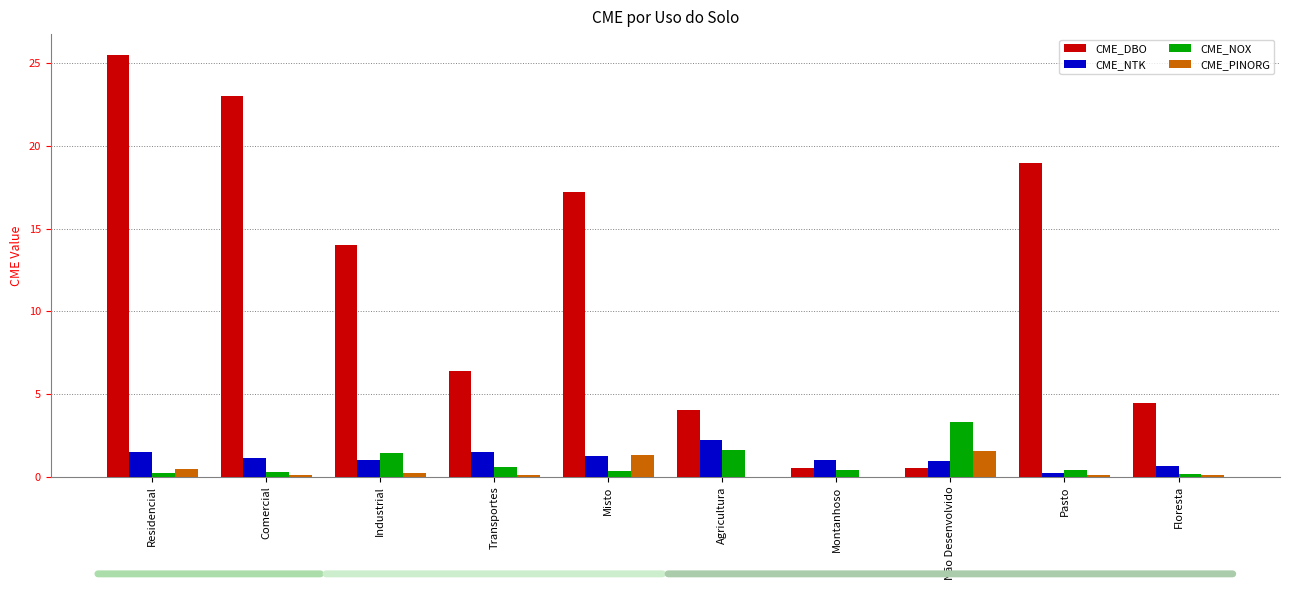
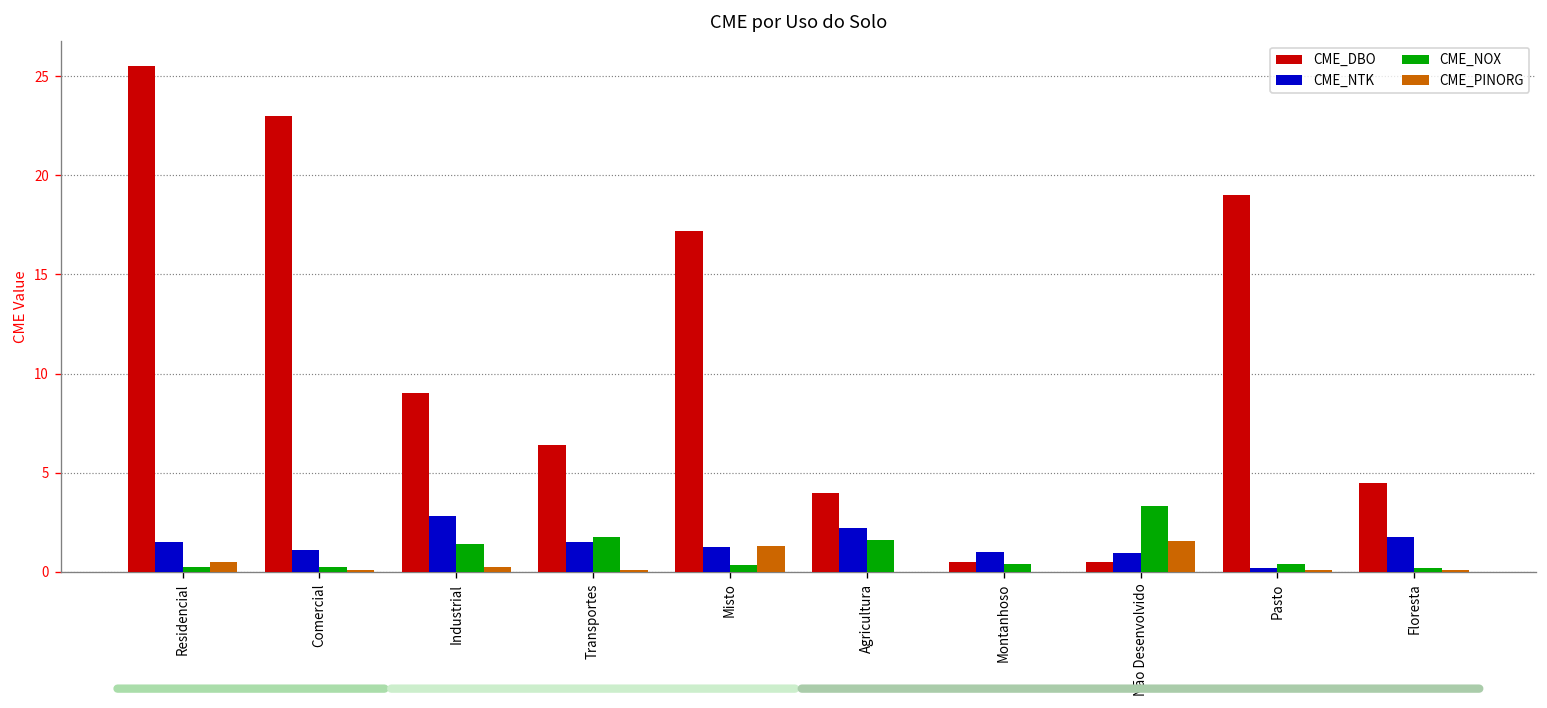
CME_DBO, Industrial: 14 -> 9
CME_NTK, Industrial: 1.0 -> 2.8
CME_NOX, Transportes: 0.6 -> 1.8
CME_NTK, Floresta: 0.6 -> 1.8
